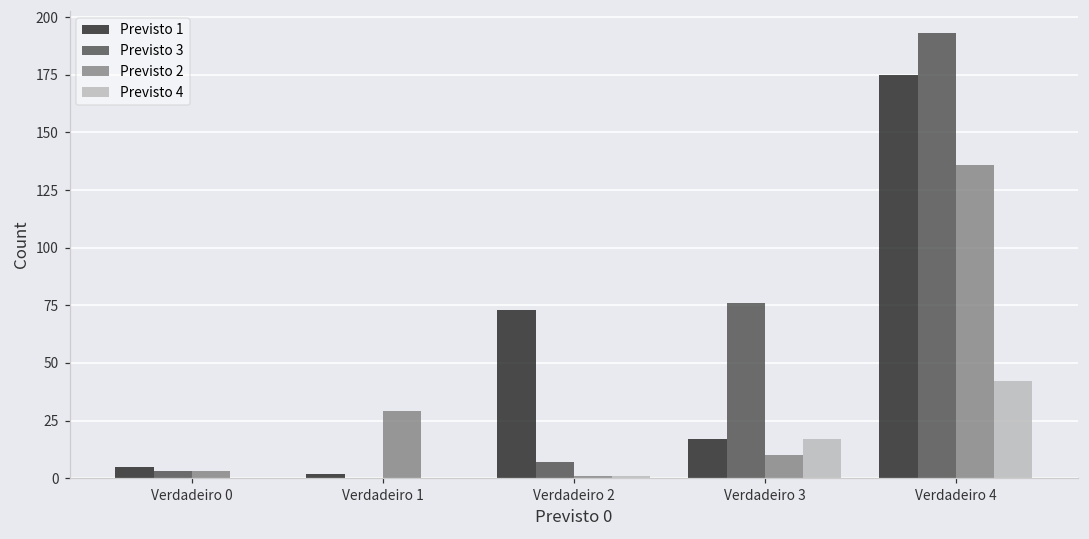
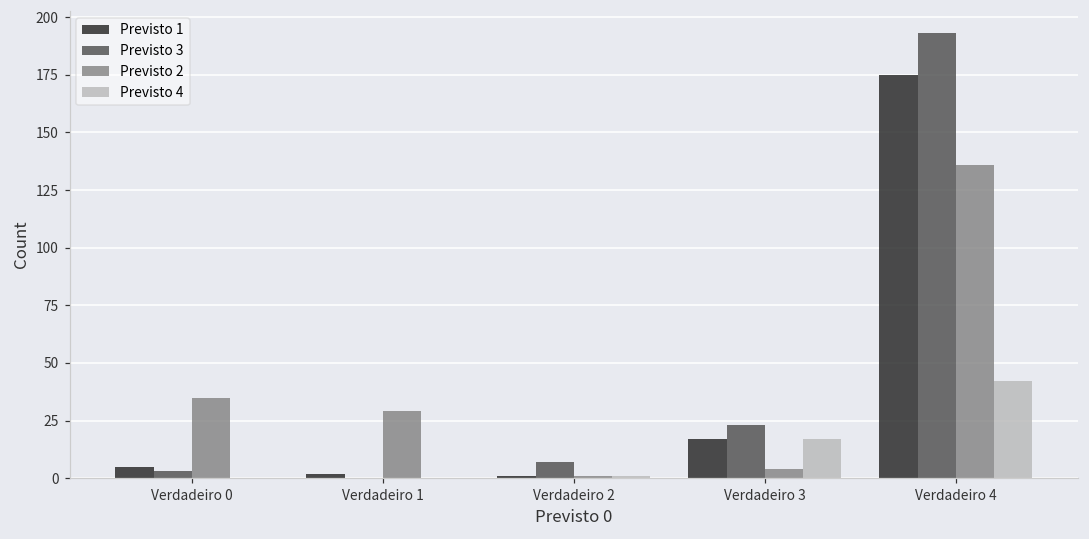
Previsto 2, Verdadeiro 0: 3 -> 35
Previsto 1, Verdadeiro 2: 73 -> 1
Previsto 3, Verdadeiro 3: 76 -> 23
Previsto 2, Verdadeiro 3: 10 -> 4
